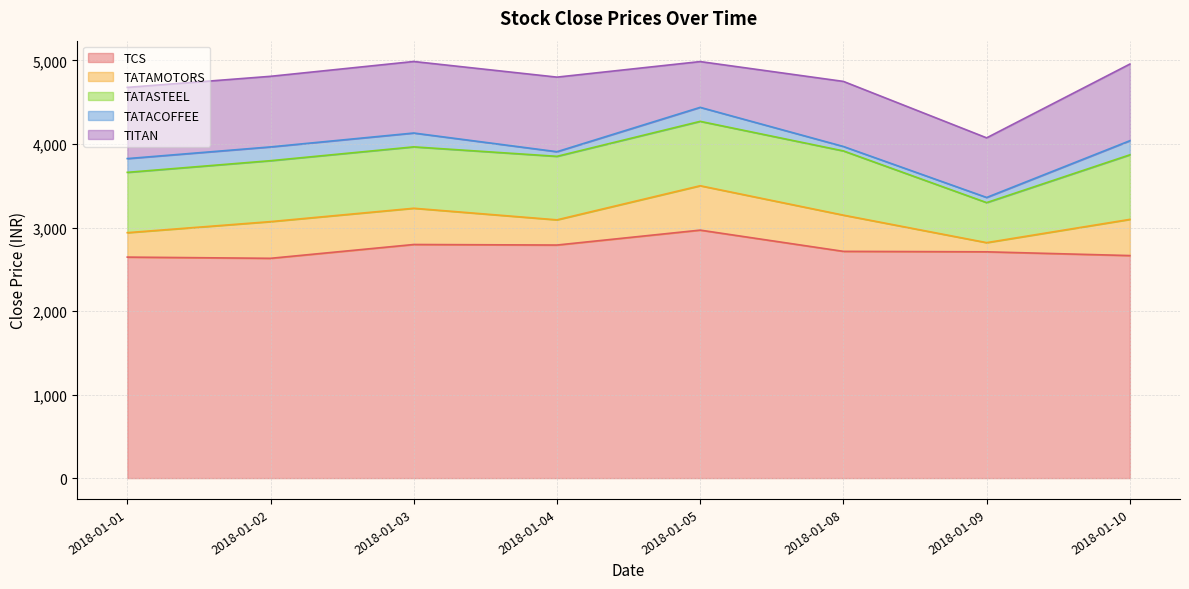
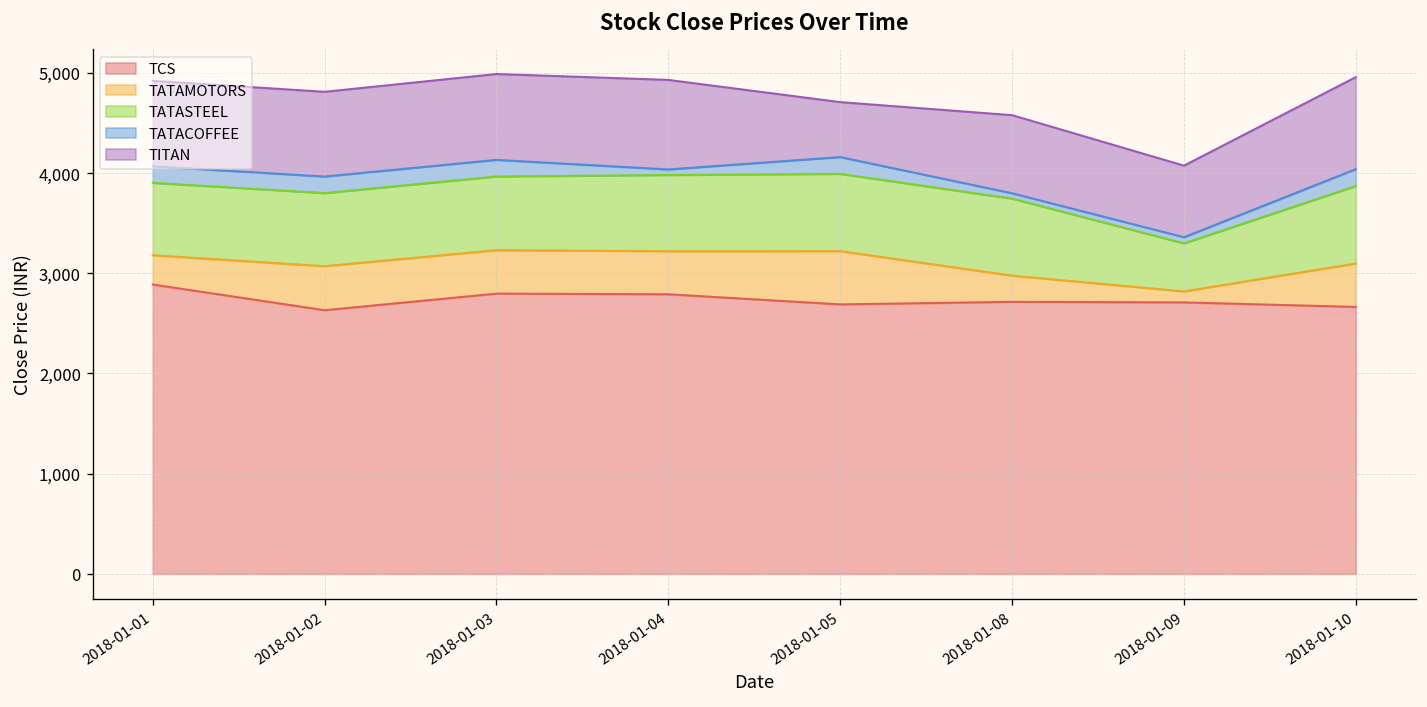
TCS, 2018-01-01: 2,600 -> 2,900
TATAMOTORS, 2018-01-04: 300 -> 400
TCS, 2018-01-05: 3,000 -> 2,700
TATAMOTORS, 2018-01-08: 400 -> 300
